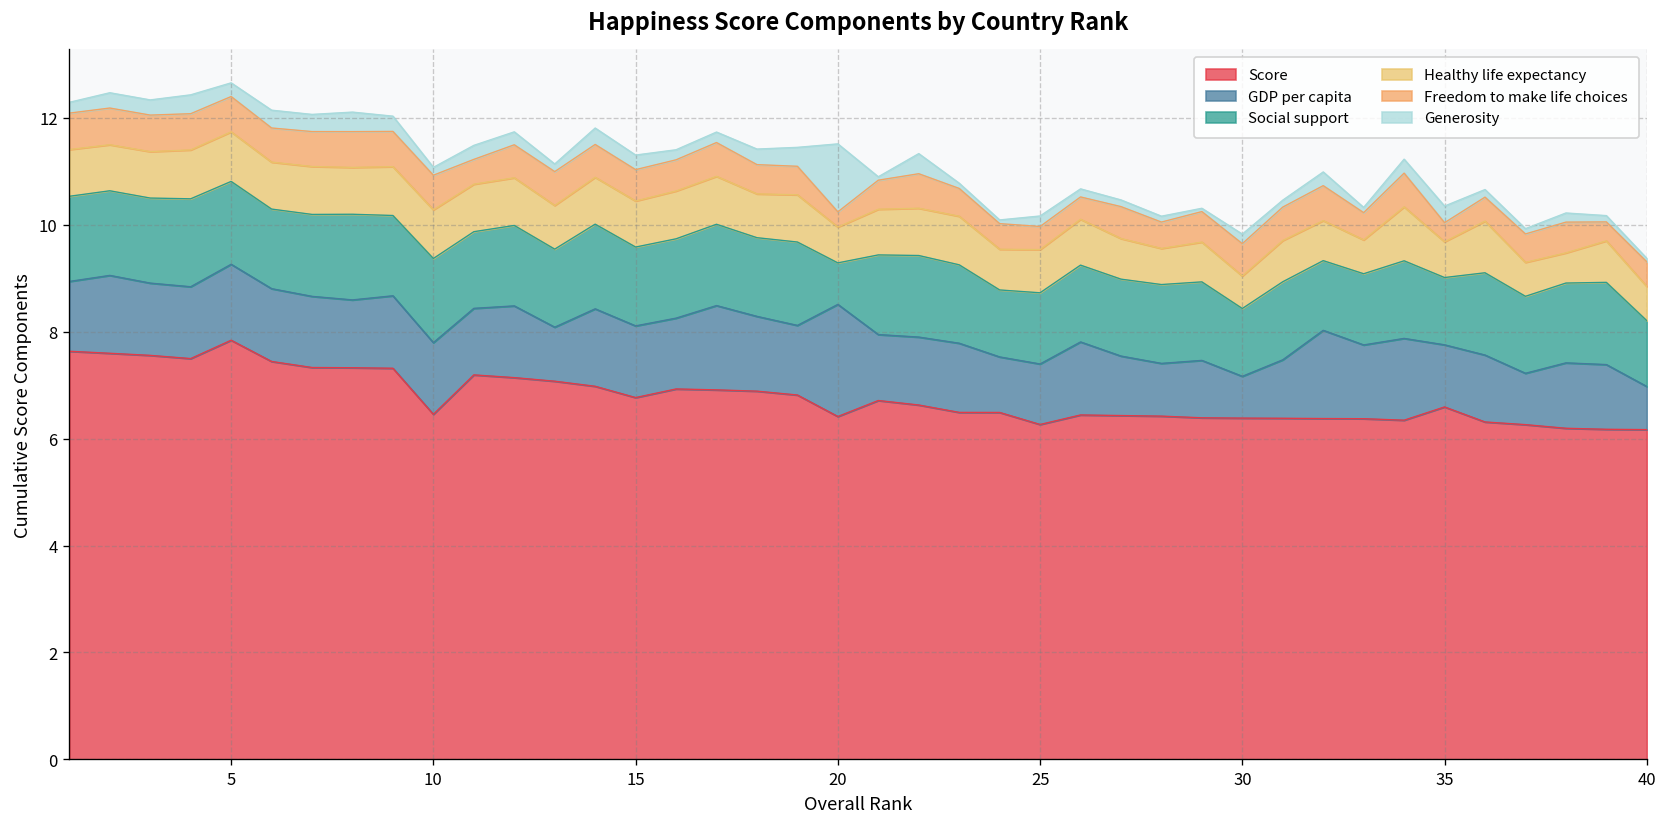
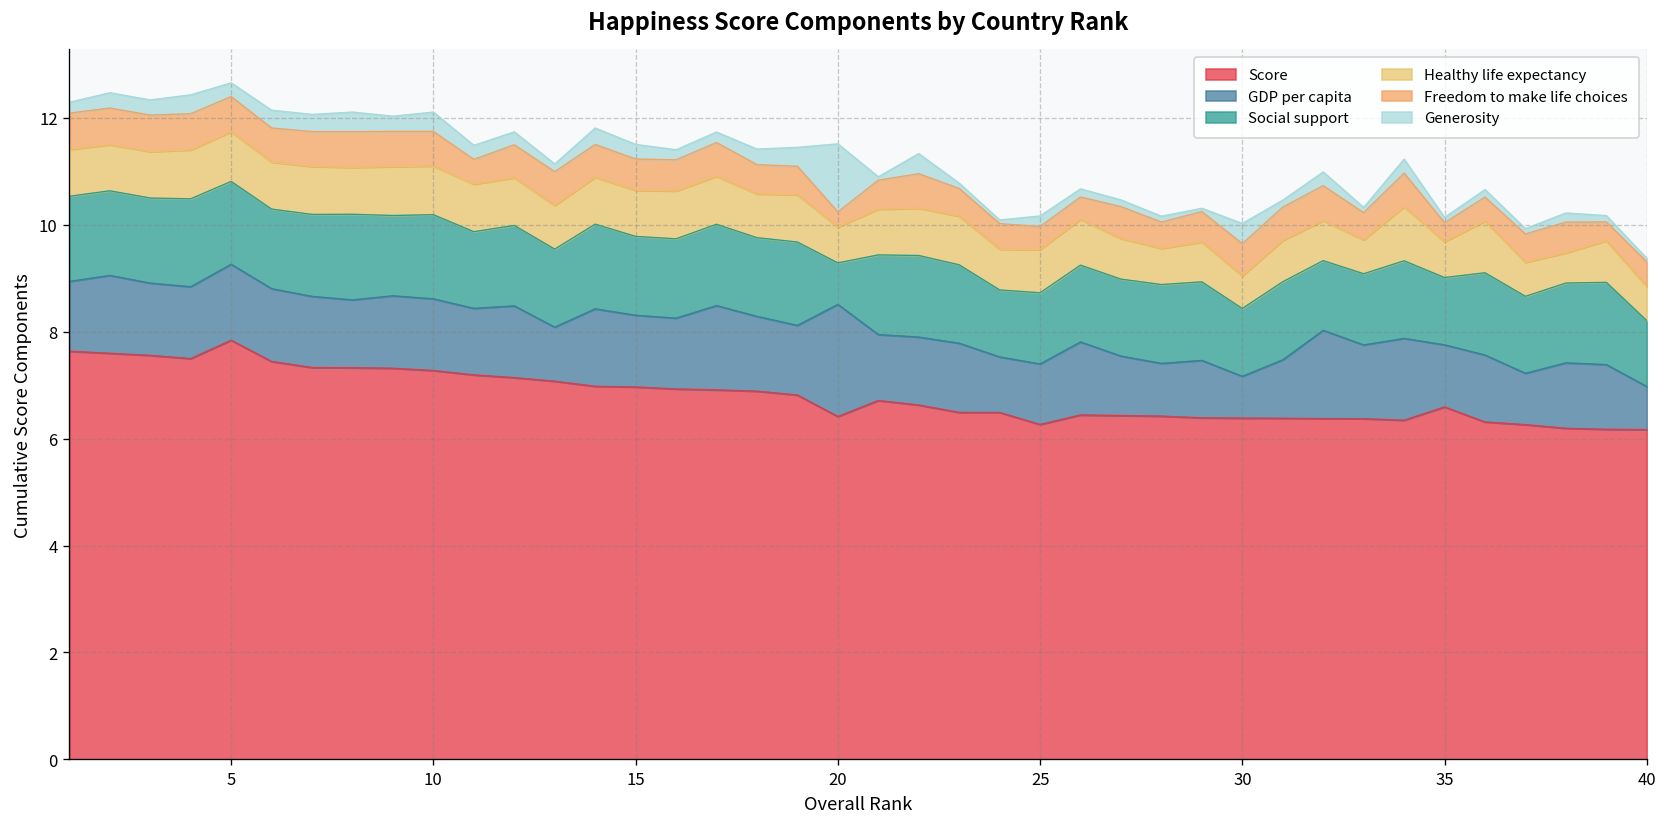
Score, 10: 6.5 -> 7.3
Generosity, 10: 0.1 -> 0.4
Score, 15: 6.8 -> 7.0
Generosity, 30: 0.2 -> 0.4
Generosity, 35: 0.3 -> 0.1
